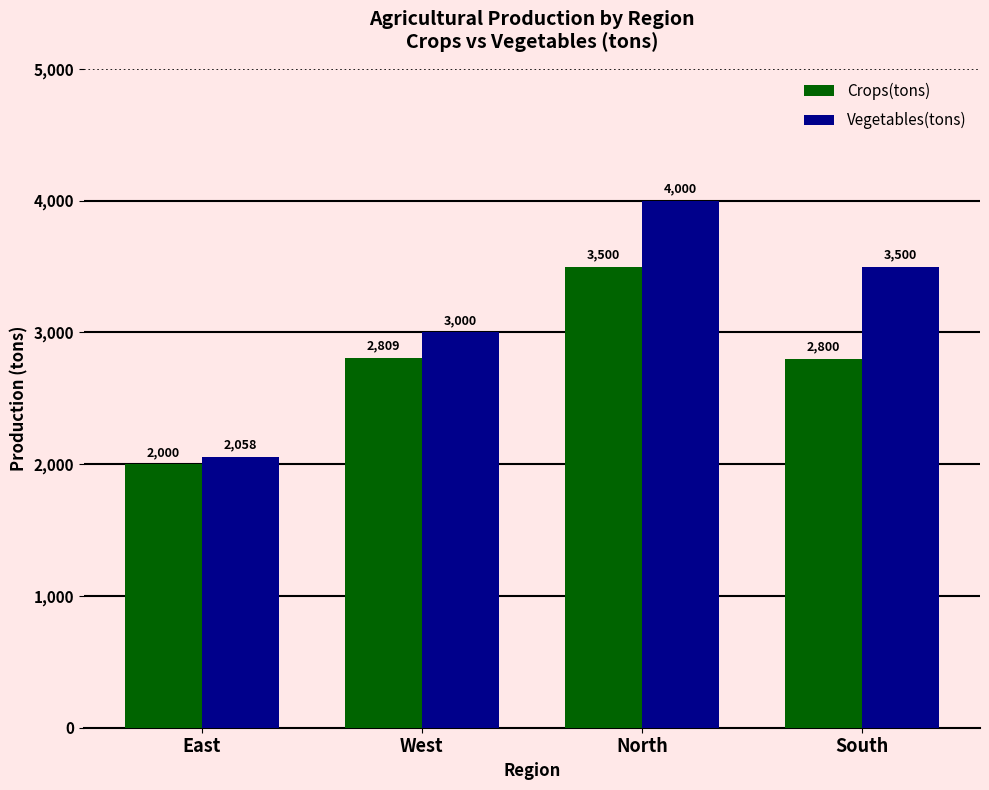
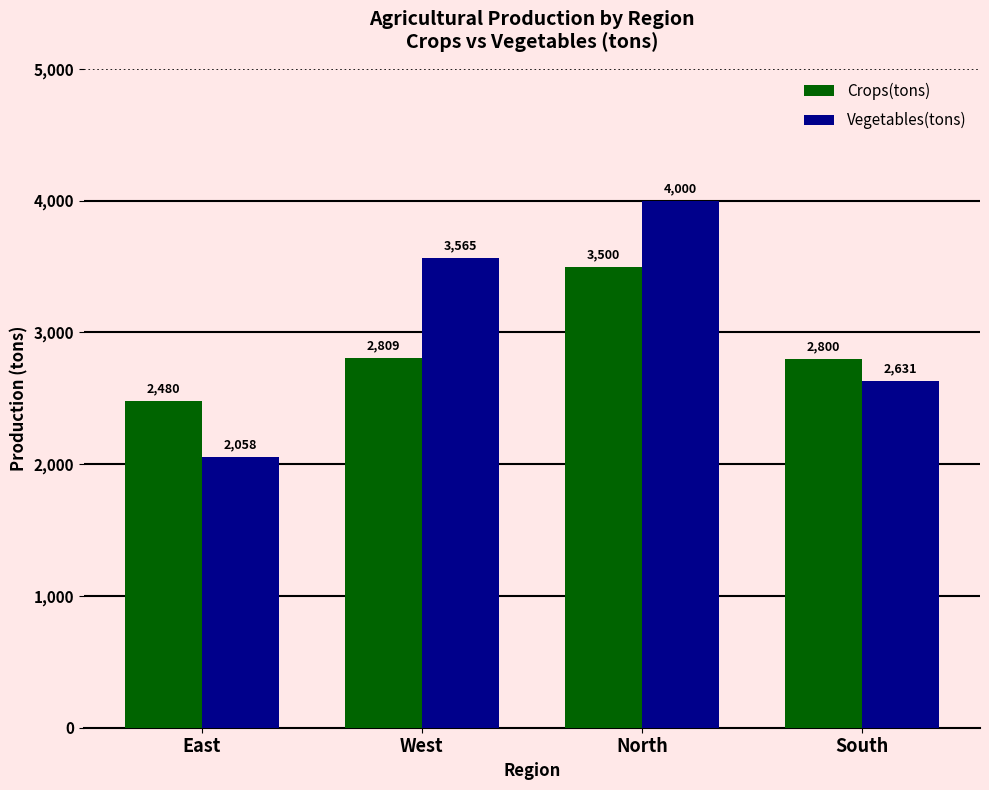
Crops(tons), East: 2,000 -> 2,480
Vegetables(tons), West: 3,000 -> 3,565
Vegetables(tons), South: 3,500 -> 2,631
